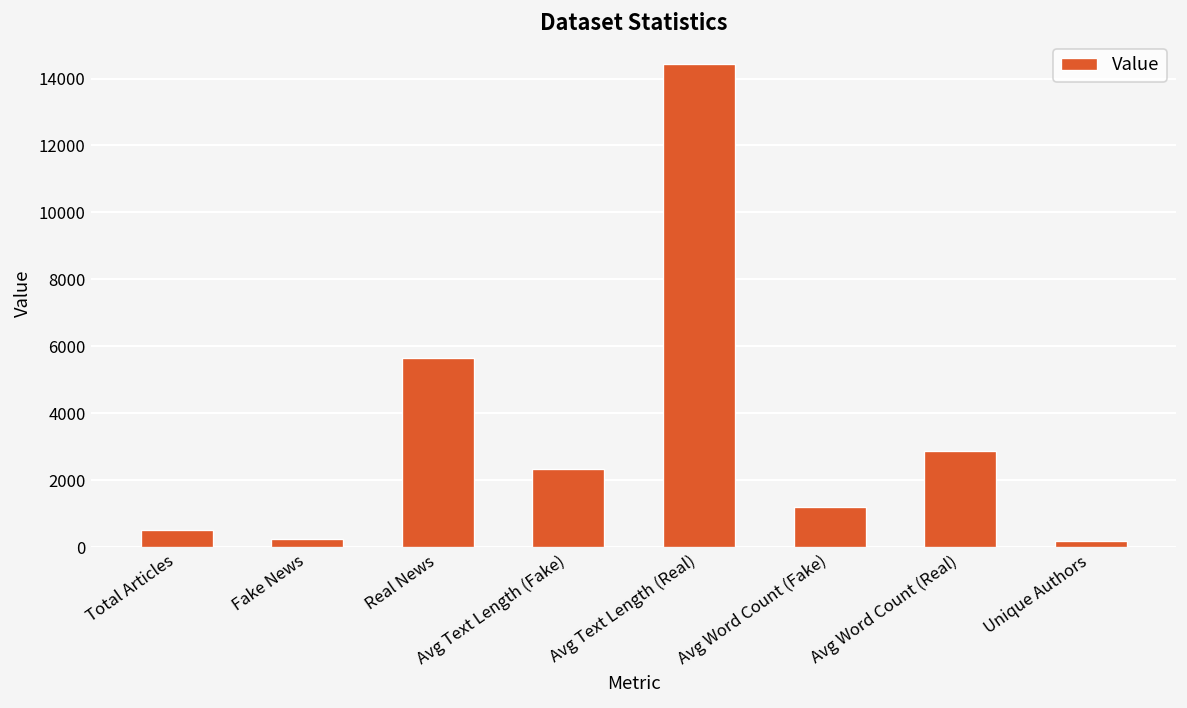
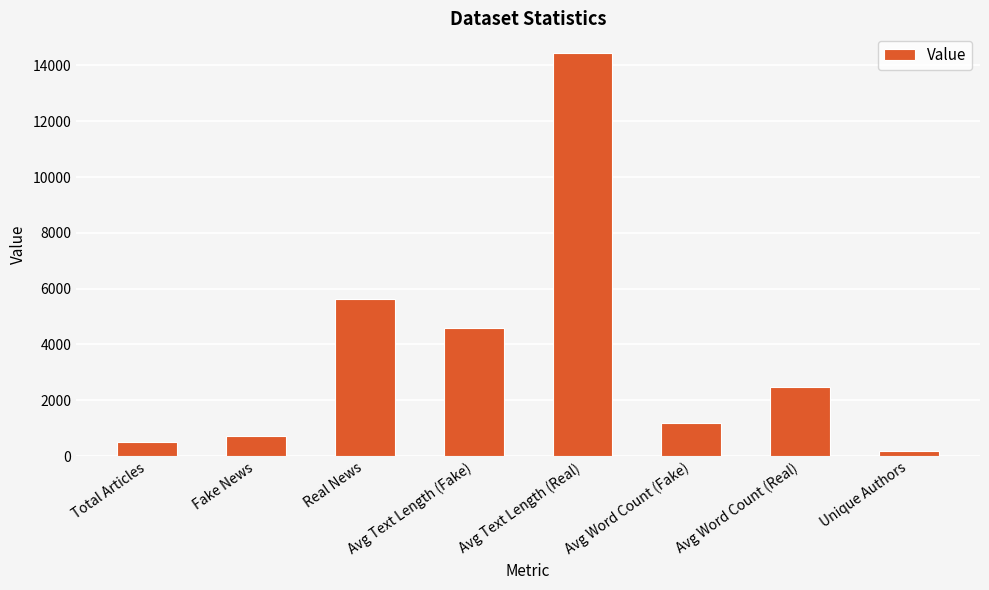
Fake News: 200 -> 700
Avg Text Length (Fake): 2300 -> 4600
Avg Word Count (Real): 2900 -> 2500
